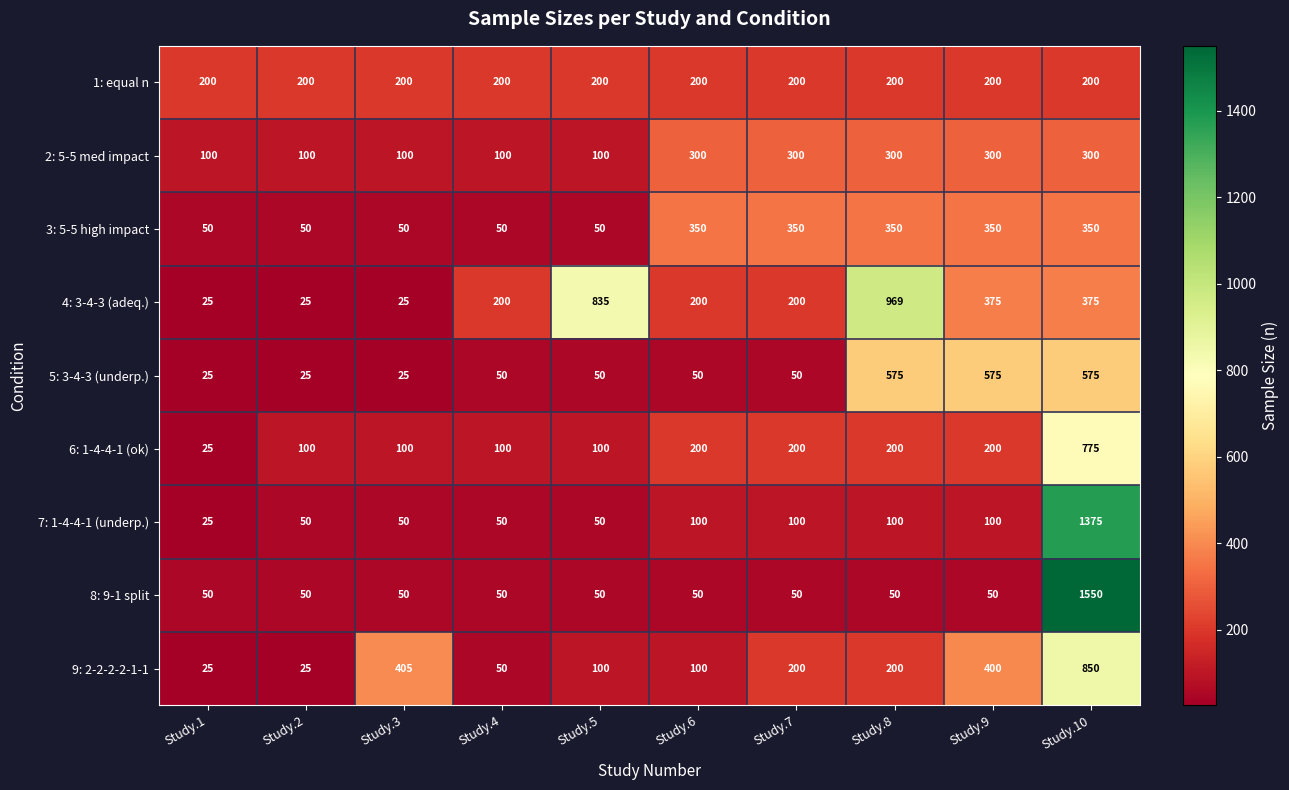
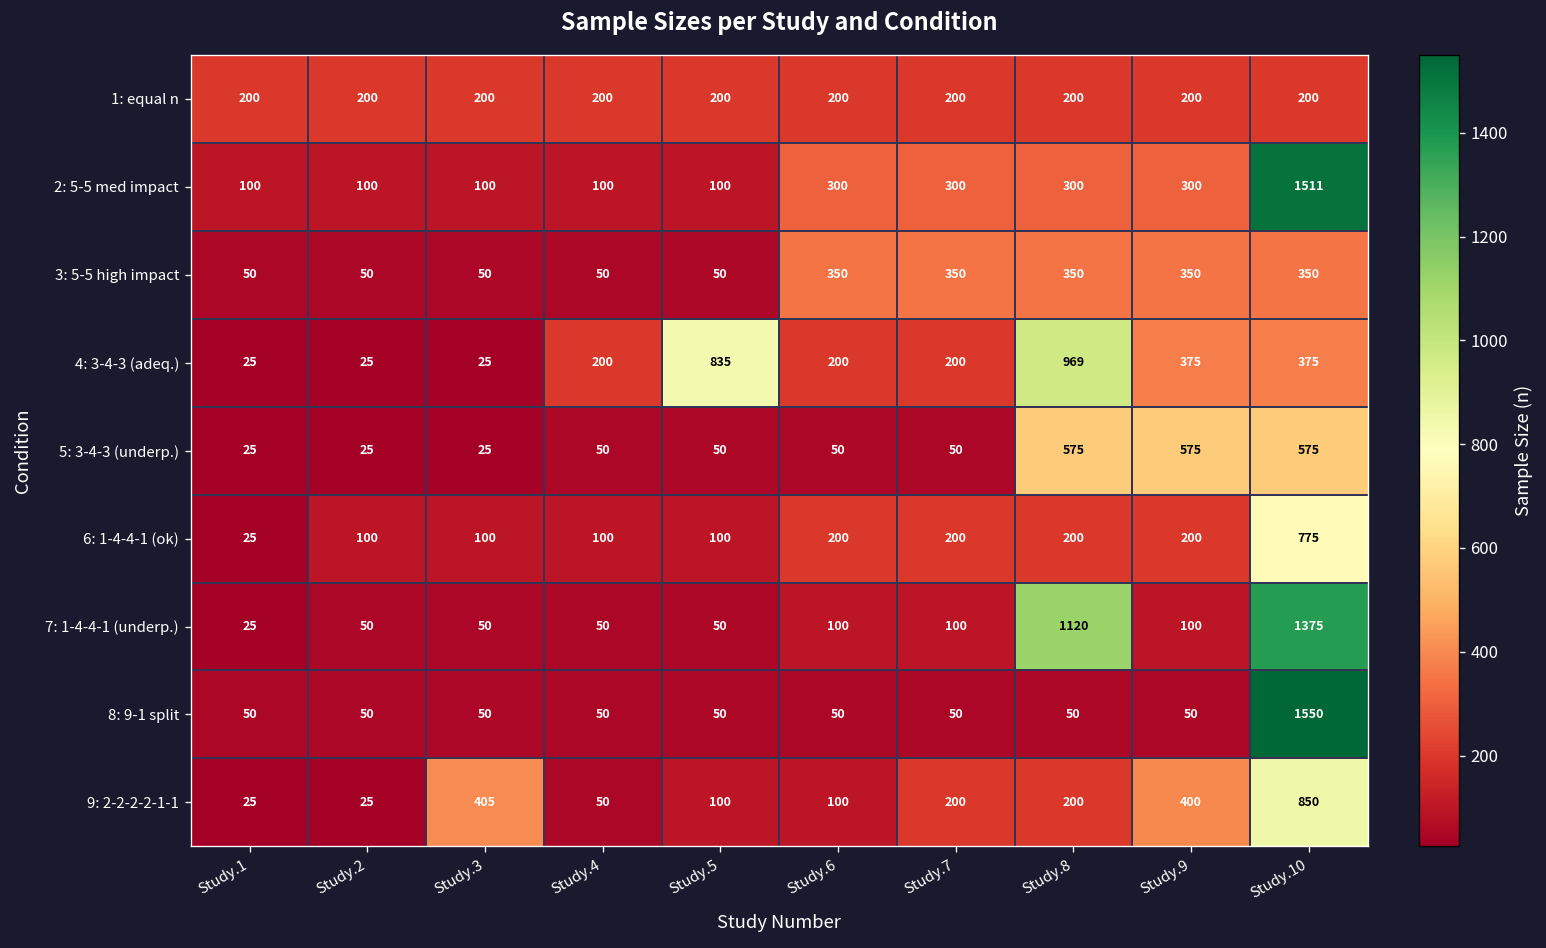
2: 5-5 med impact, Study.10: 300 -> 1511
7: 1-4-4-1 (underp.), Study.8: 100 -> 1120
